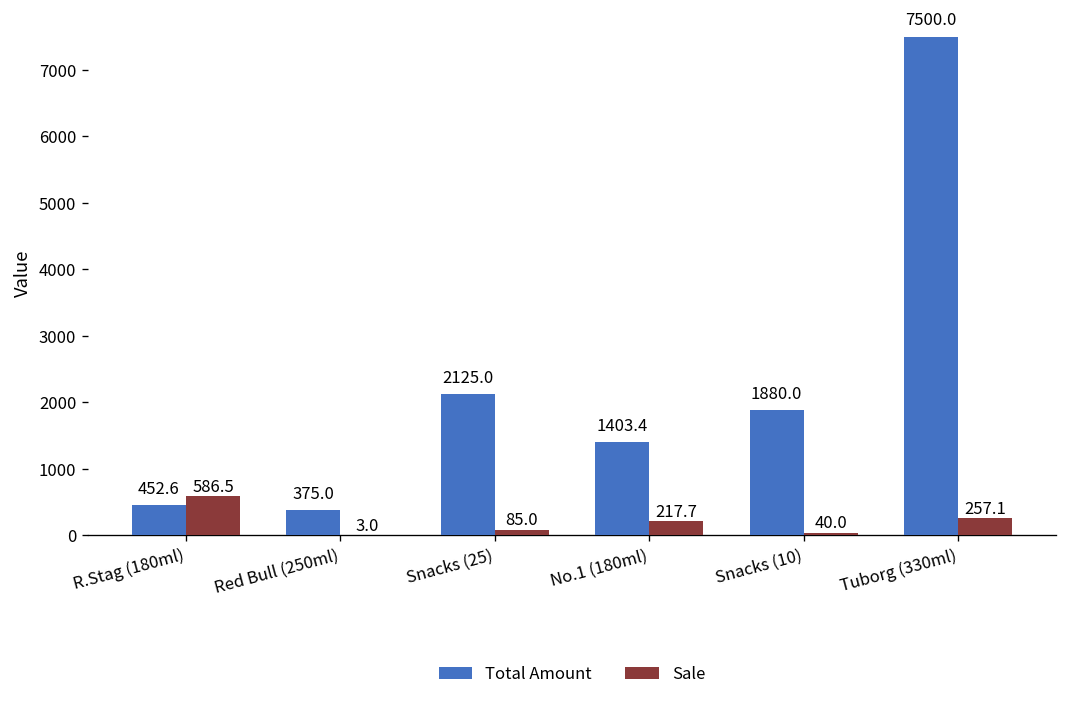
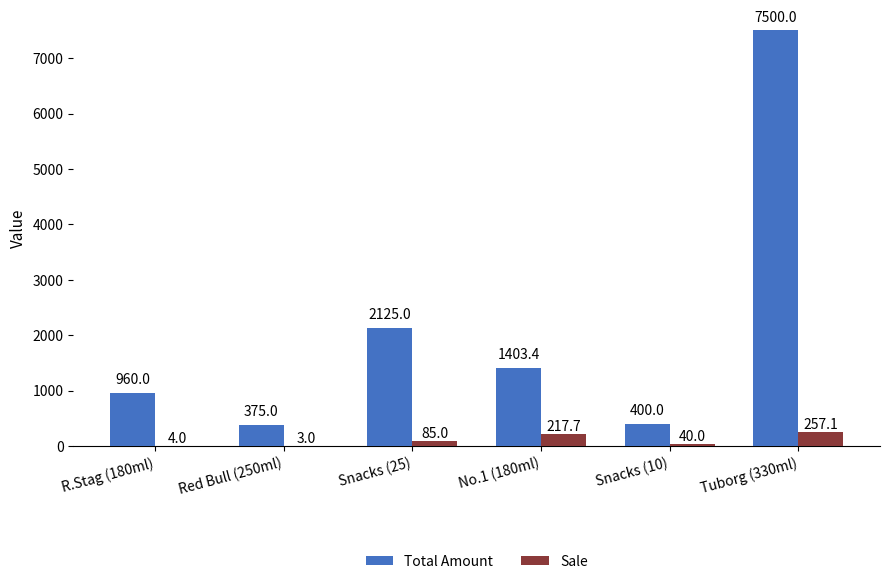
Total Amount, R.Stag (180ml): 452.6 -> 960.0
Sale, R.Stag (180ml): 586.5 -> 4.0
Total Amount, Snacks (10): 1880.0 -> 400.0
